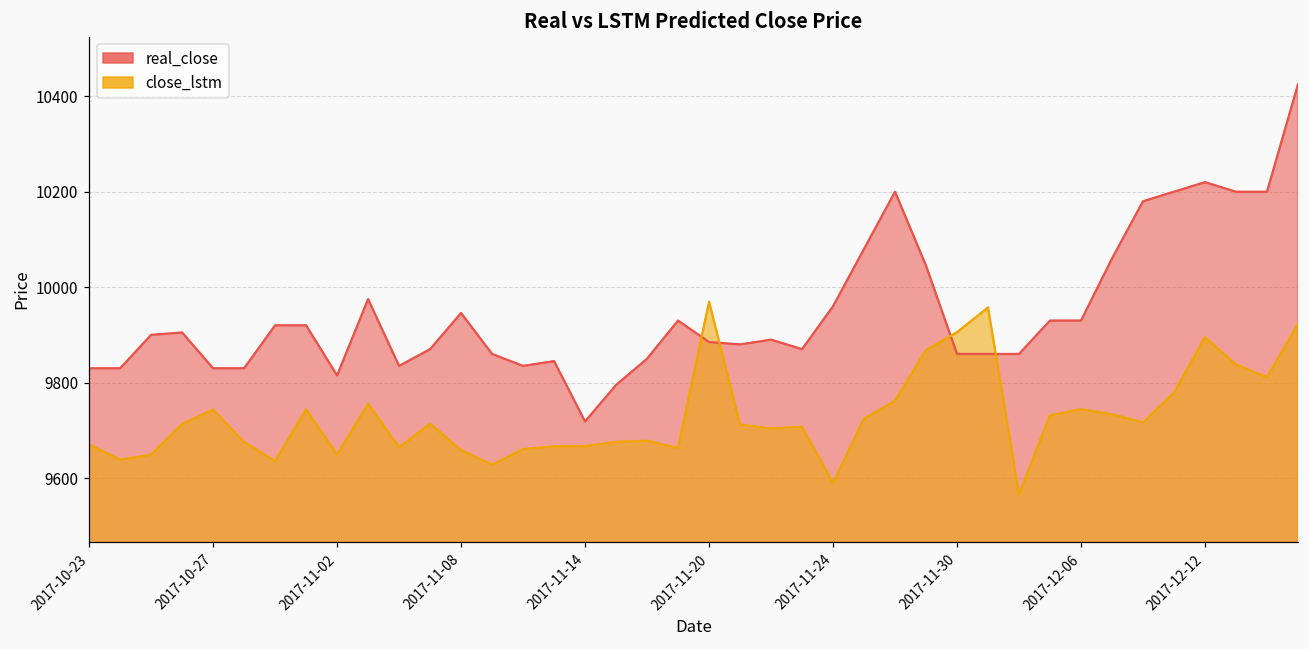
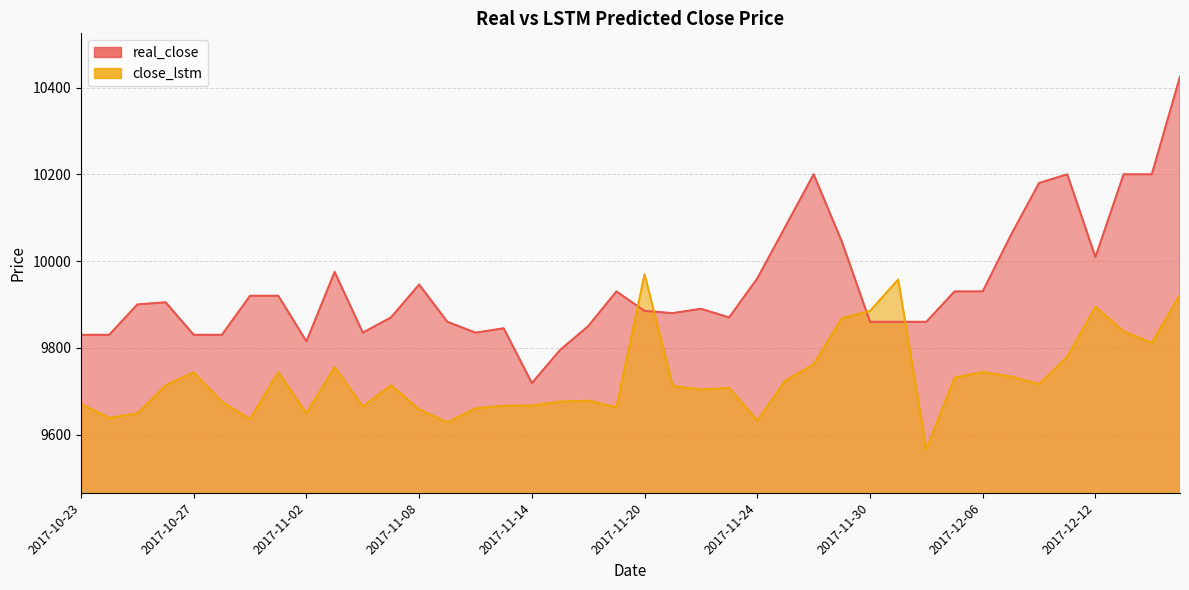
close_lstm, 2017-11-24: 9590 -> 9630
close_lstm, 2017-11-30: 9910 -> 9880
real_close, 2017-12-12: 10220 -> 10010
